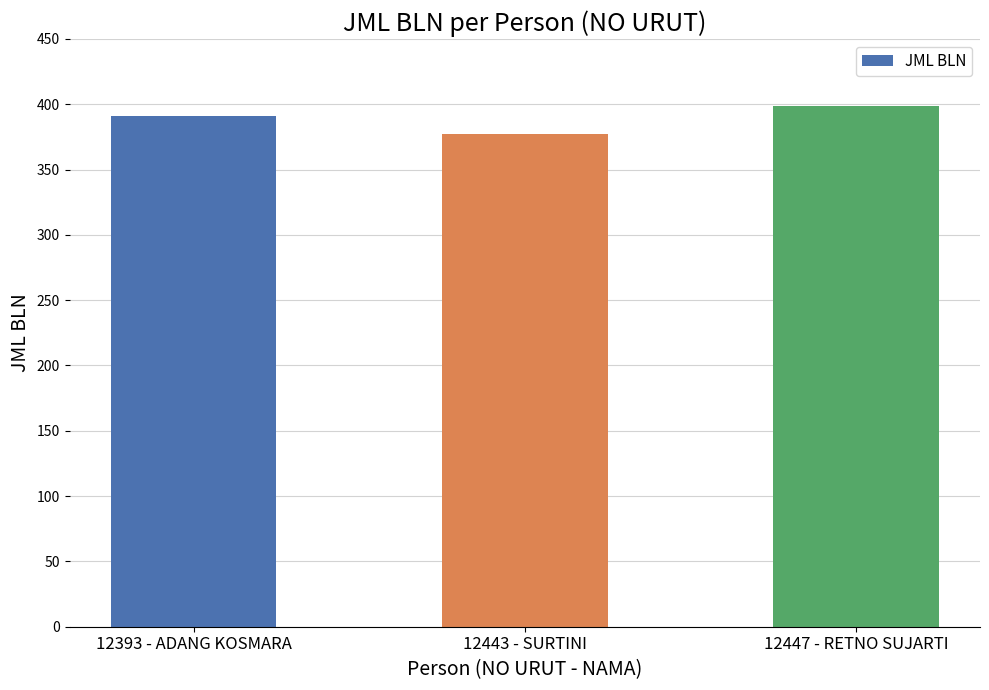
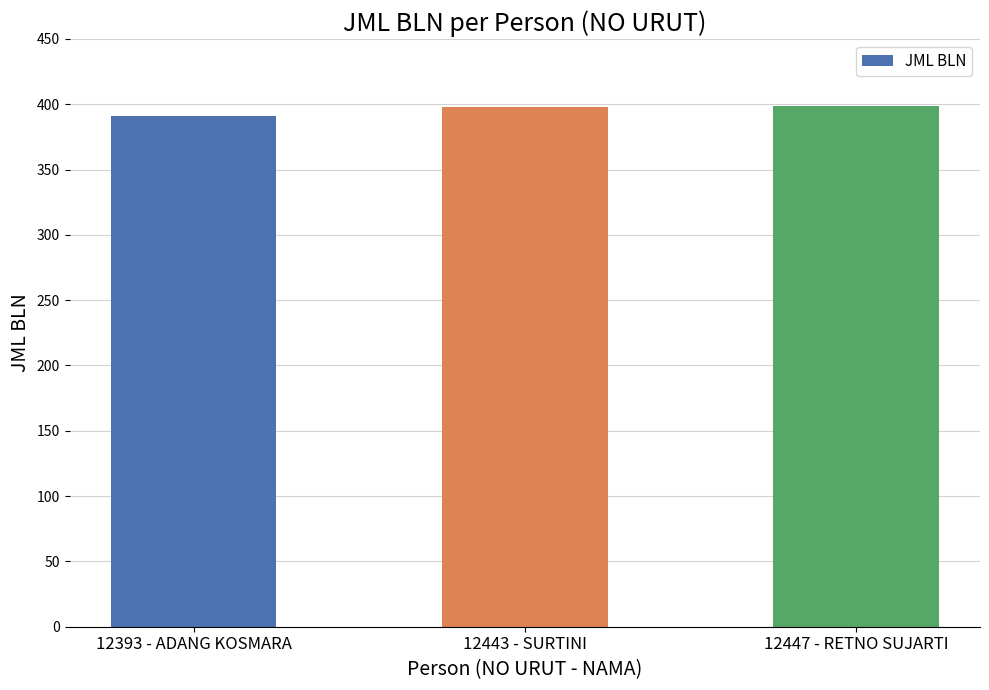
12443 - SURTINI: 377 -> 398
